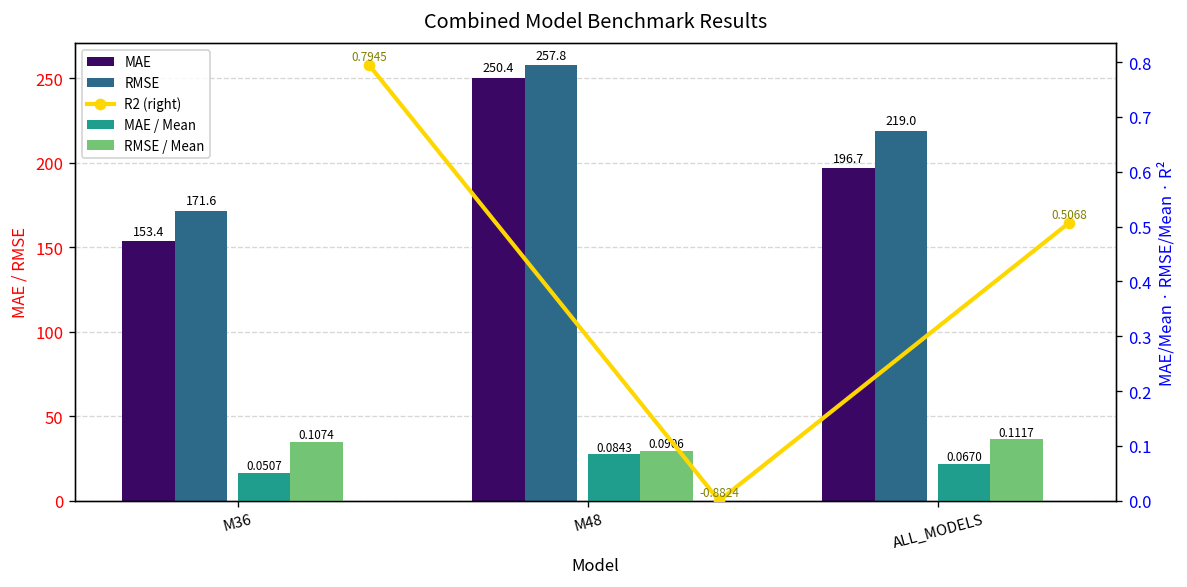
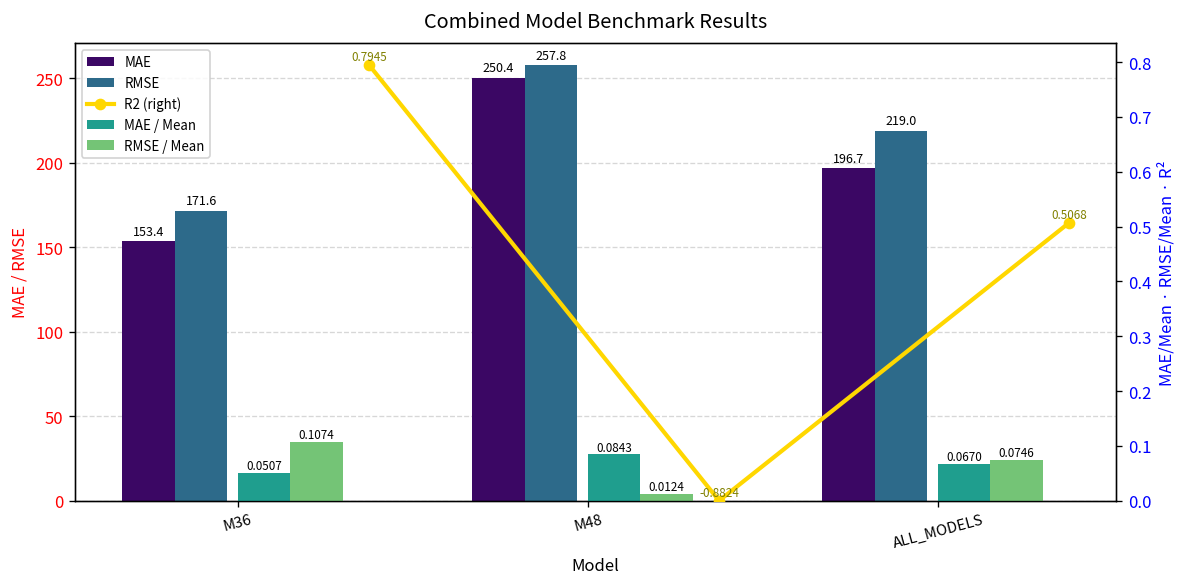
RMSE / Mean, M48: 0.0906 -> 0.0124
RMSE / Mean, ALL_MODELS: 0.1117 -> 0.0746
